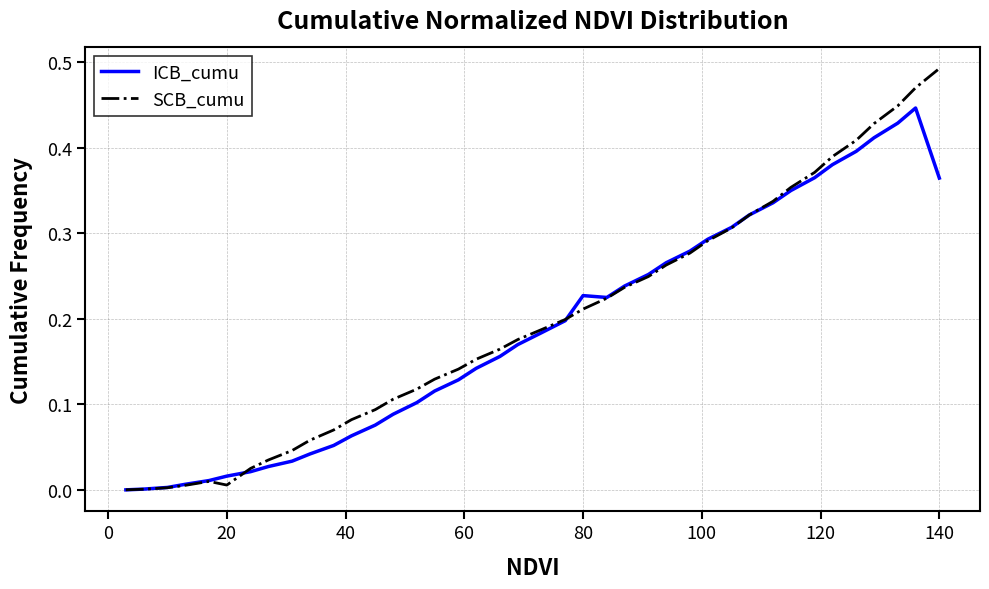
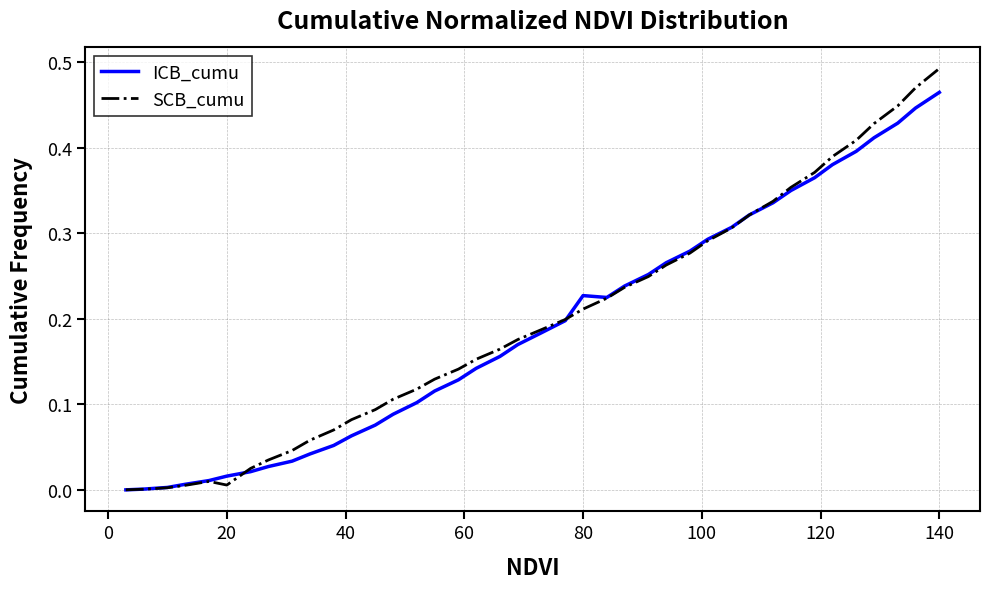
ICB_cumu, 140: 0.36 -> 0.46
